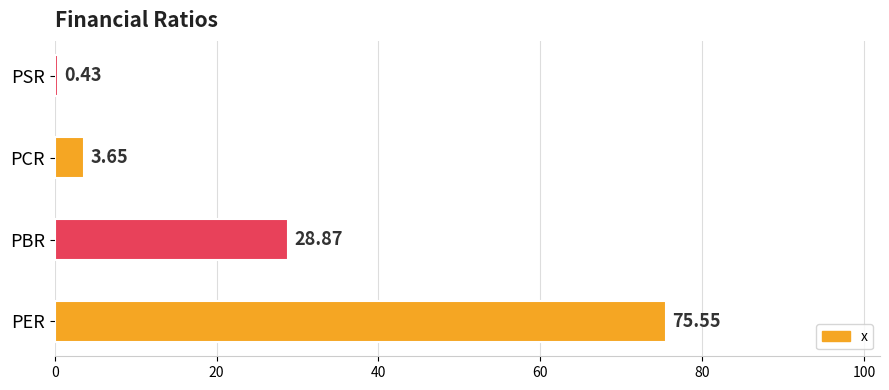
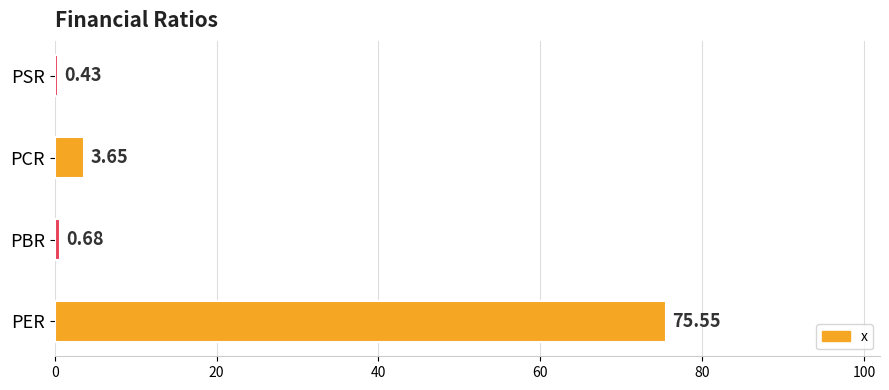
PBR: 28.87 -> 0.68
